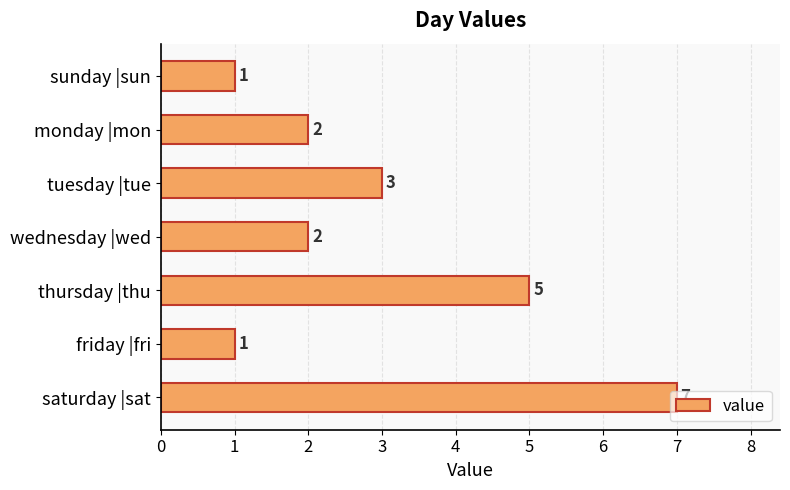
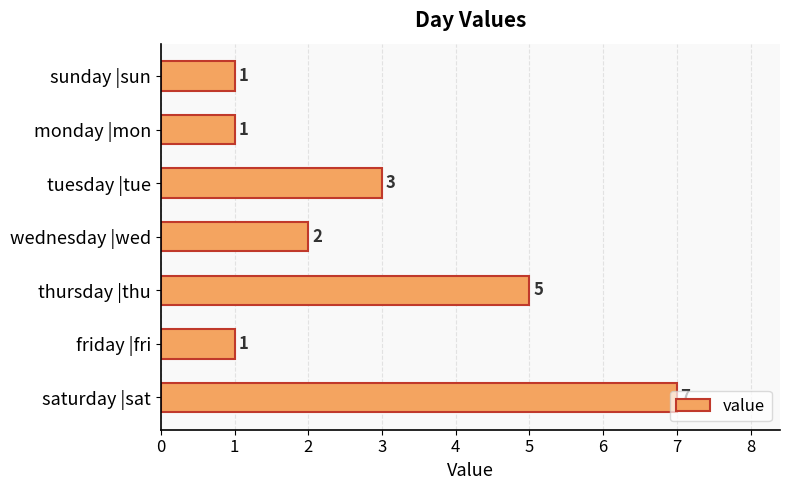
monday |mon: 2 -> 1
